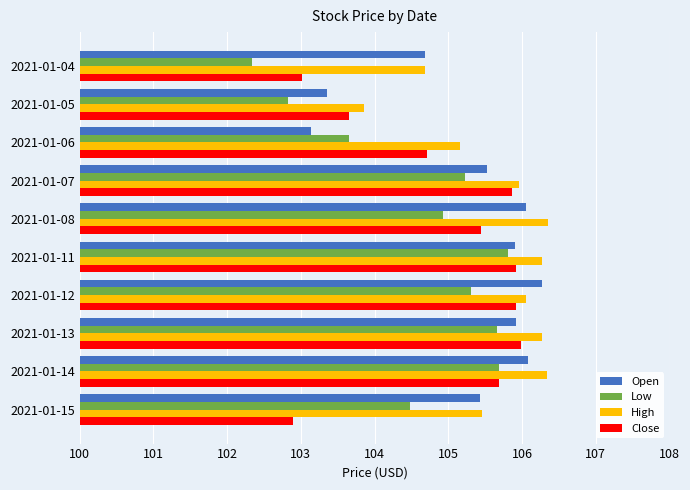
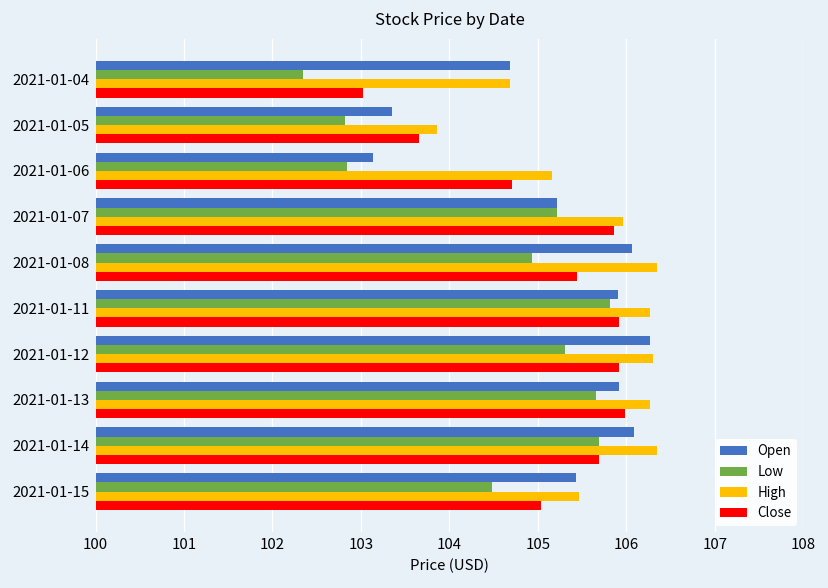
Low, 2021-01-06: 103.7 -> 102.8
Open, 2021-01-07: 105.5 -> 105.2
High, 2021-01-12: 106.1 -> 106.3
Close, 2021-01-15: 102.9 -> 105.0
